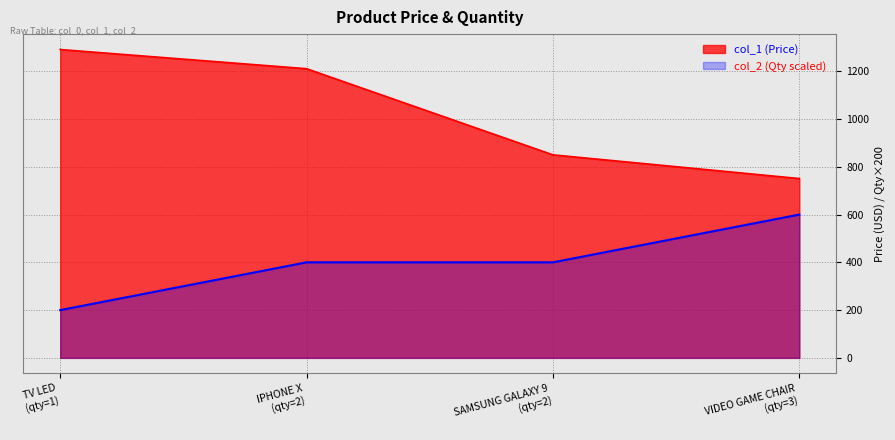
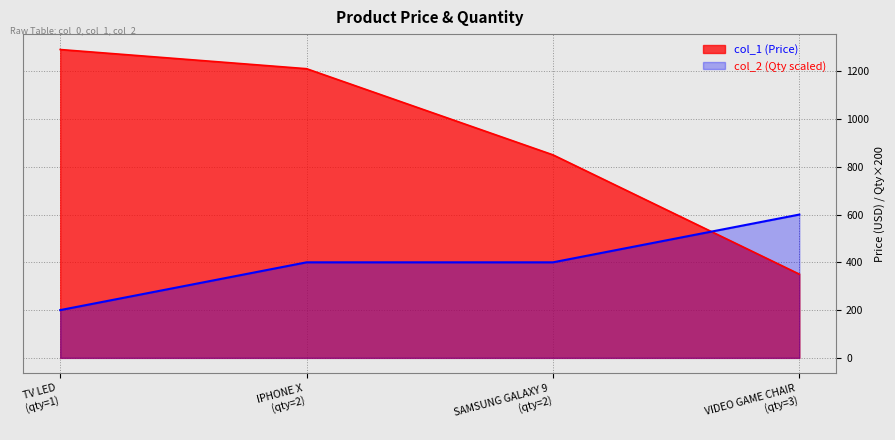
col_1 (Price), VIDEO GAME CHAIR (qty=3): 750 -> 350
